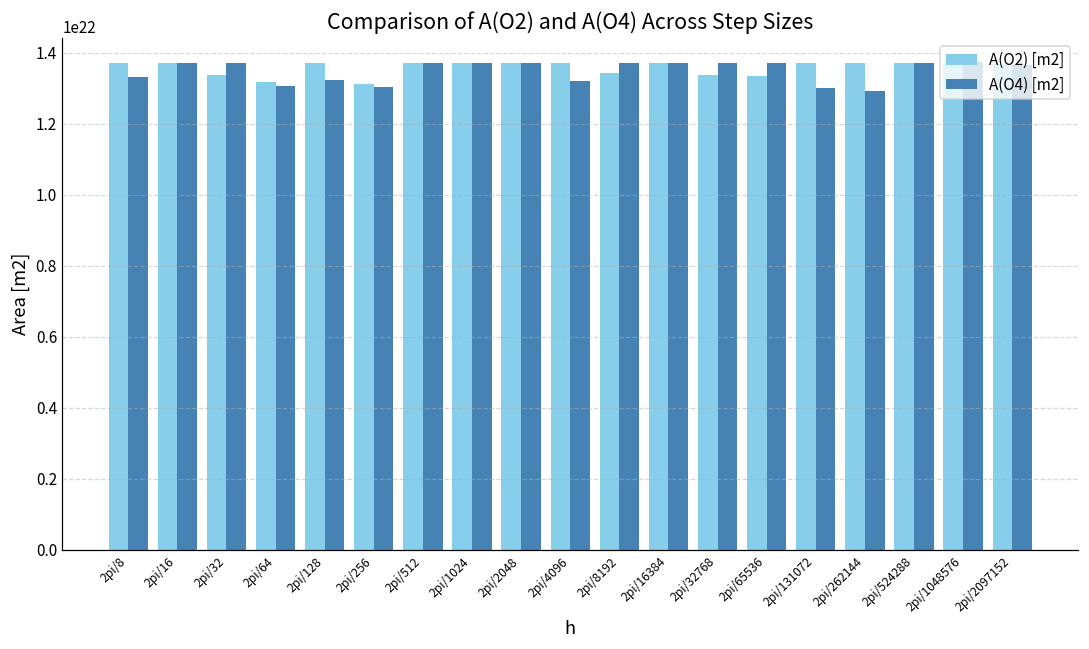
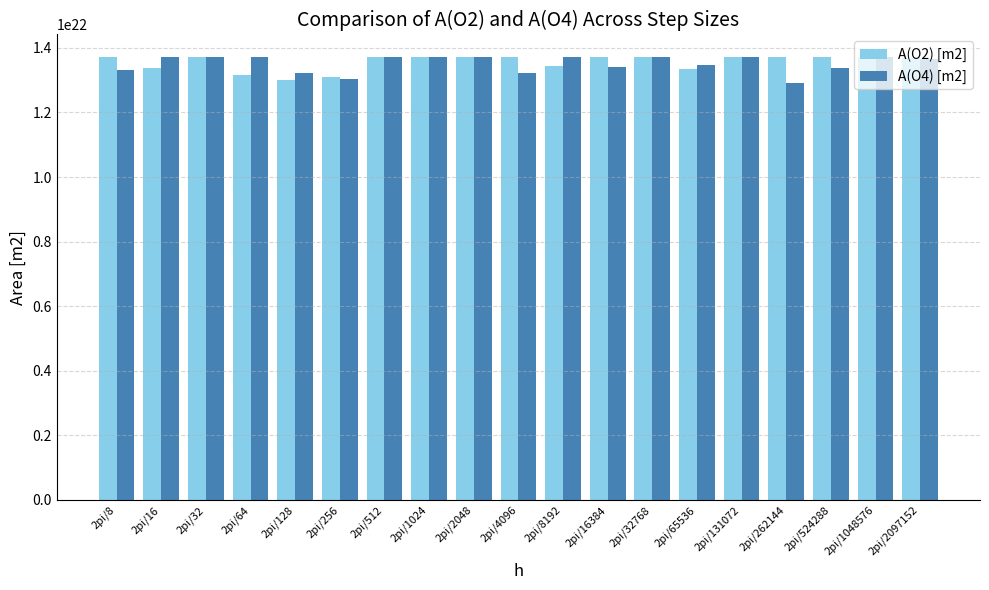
A(O2) [m2], 2pi/16: 13700000000000000000000 -> 13400000000000000000000
A(O2) [m2], 2pi/32: 13400000000000000000000 -> 13700000000000000000000
A(O4) [m2], 2pi/64: 13100000000000000000000 -> 13700000000000000000000
A(O2) [m2], 2pi/128: 13700000000000000000000 -> 13000000000000000000000
A(O4) [m2], 2pi/16384: 13700000000000000000000 -> 13400000000000000000000
A(O2) [m2], 2pi/32768: 13400000000000000000000 -> 13700000000000000000000
A(O4) [m2], 2pi/65536: 13700000000000000000000 -> 13500000000000000000000
A(O4) [m2], 2pi/131072: 13000000000000000000000 -> 13700000000000000000000
A(O4) [m2], 2pi/524288: 13700000000000000000000 -> 13400000000000000000000
